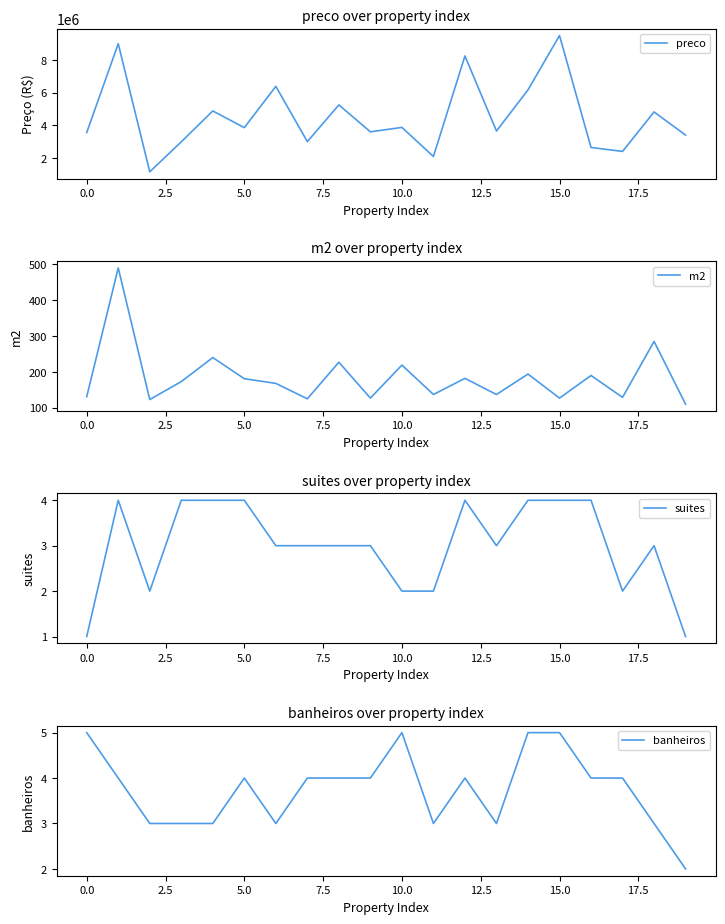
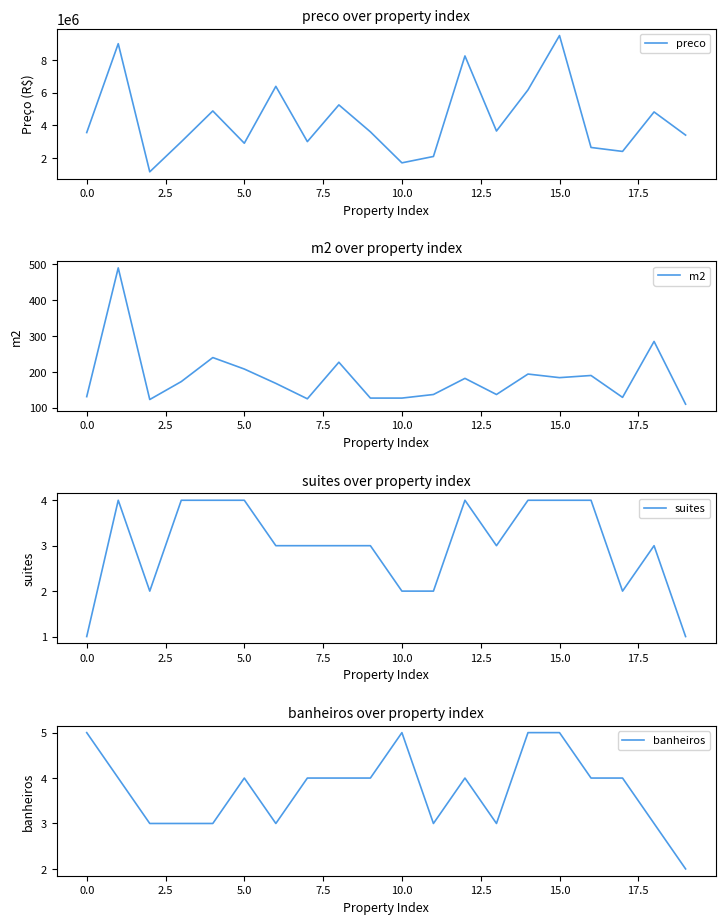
preco over property index, 5.0: 3900000 -> 2900000
preco over property index, 10.0: 3900000 -> 1700000
m2 over property index, 5.0: 180 -> 210
m2 over property index, 10.0: 220 -> 130
m2 over property index, 15.0: 130 -> 180
